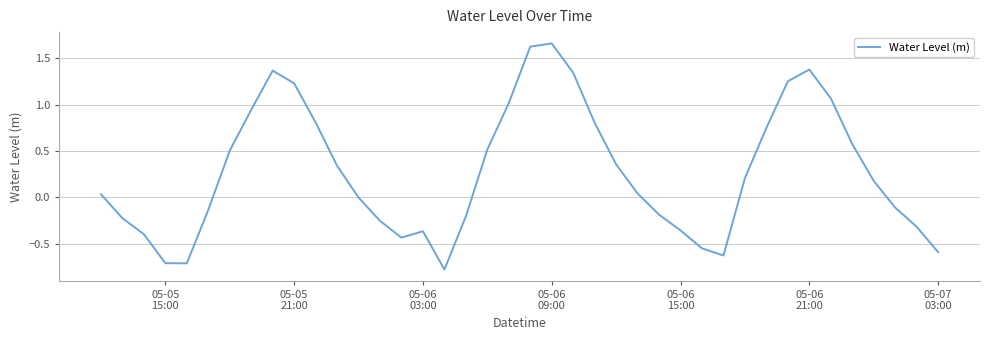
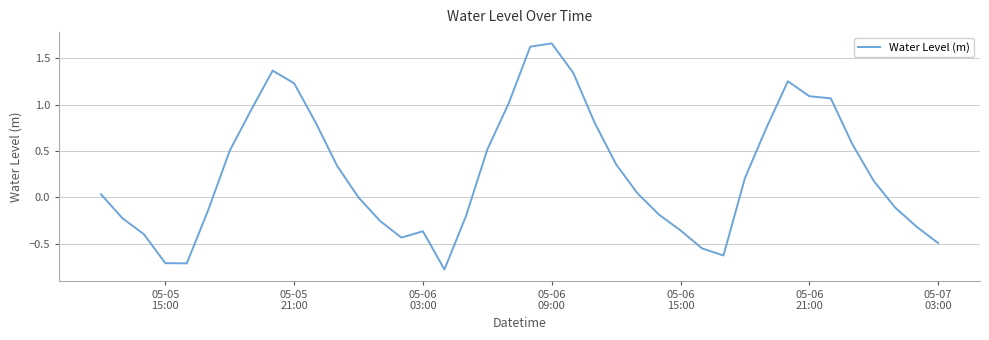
05-06 21:00: 1.4 -> 1.1
05-07 03:00: -0.6 -> -0.5
